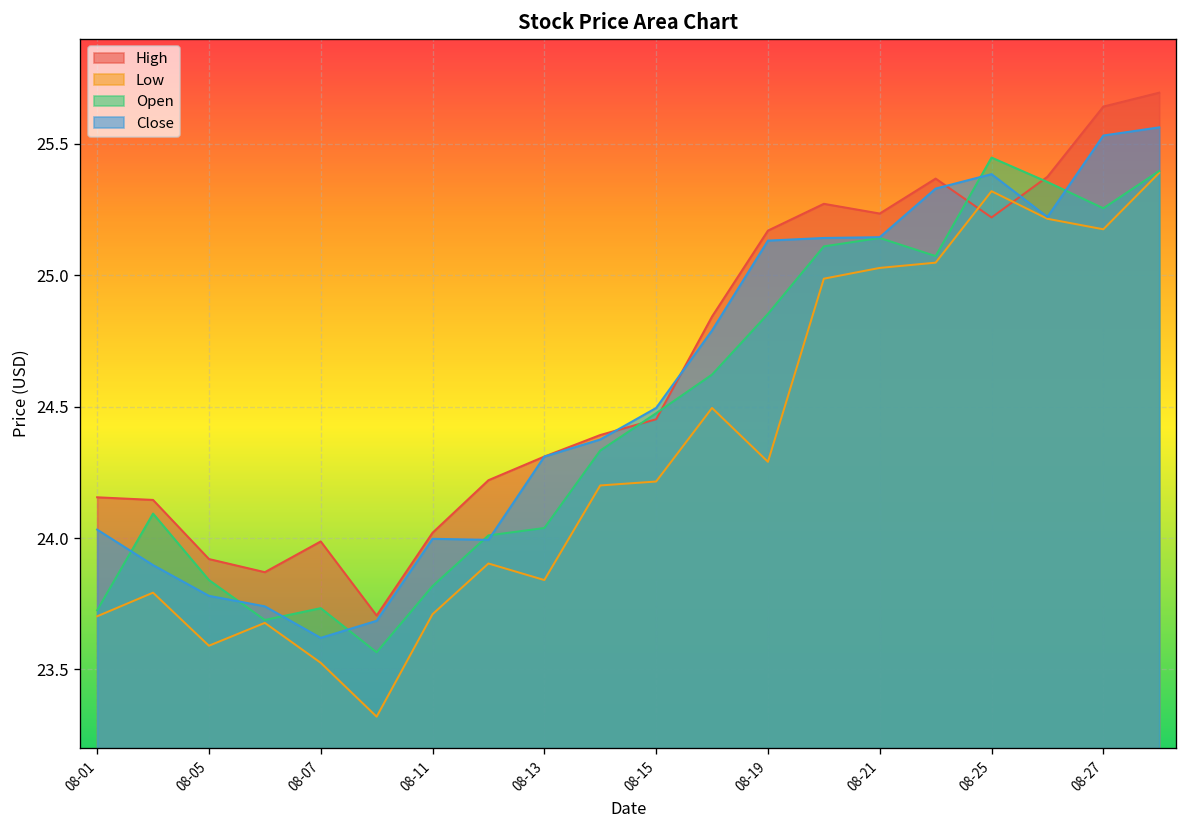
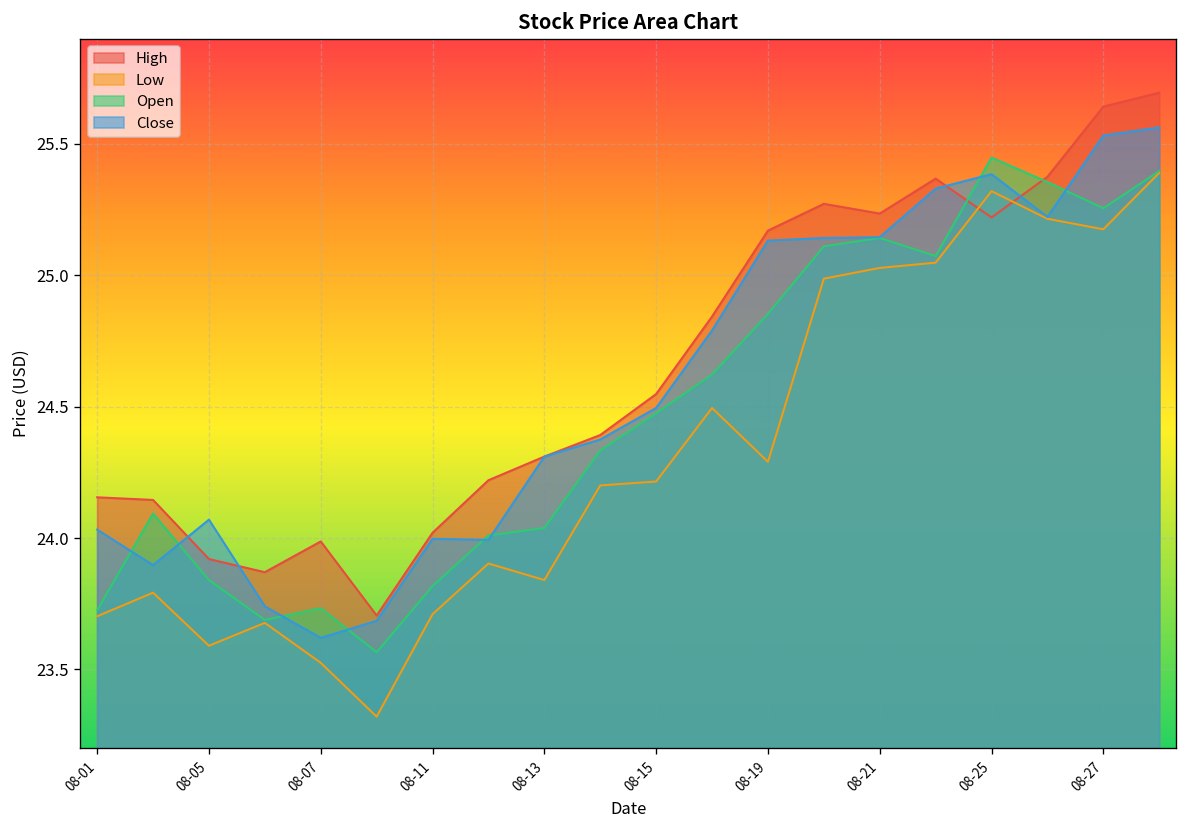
Close, 08-05: 23.78 -> 24.07
High, 08-15: 24.45 -> 24.55
